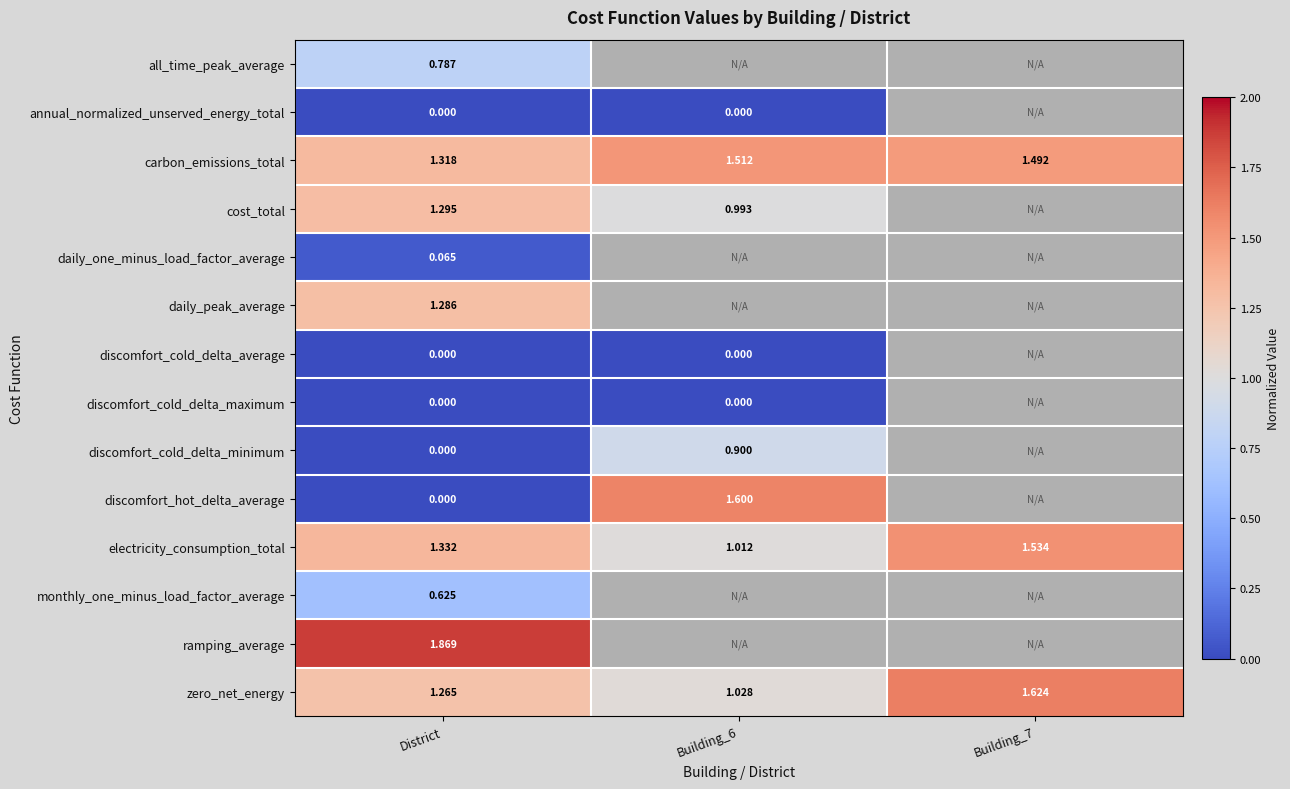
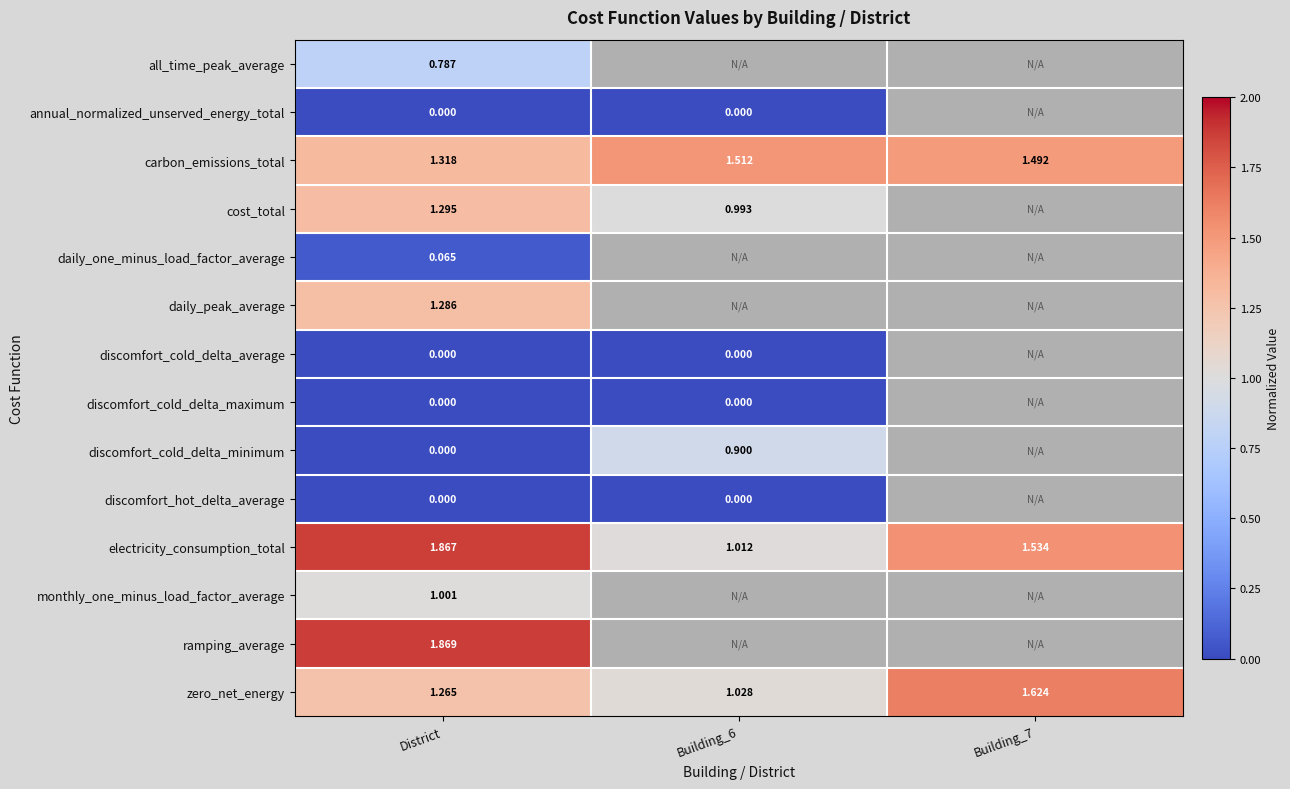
discomfort_hot_delta_average, Building_6: 1.600 -> 0.000
electricity_consumption_total, District: 1.332 -> 1.867
monthly_one_minus_load_factor_average, District: 0.625 -> 1.001
